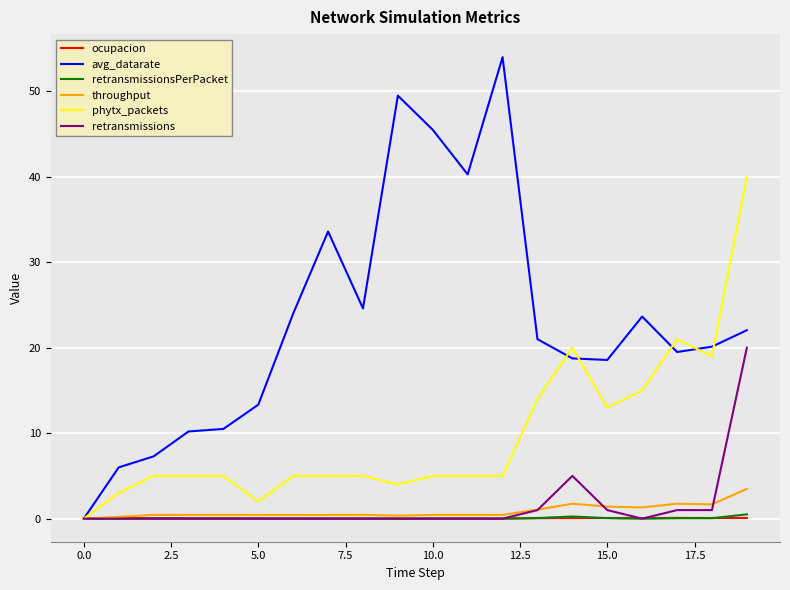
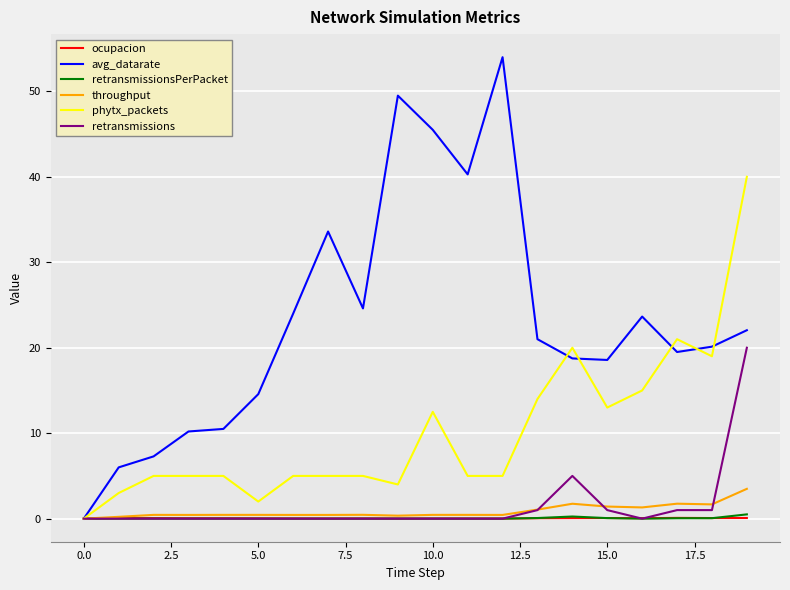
avg_datarate, 5.0: 13 -> 15
phytx_packets, 10.0: 5 -> 13
